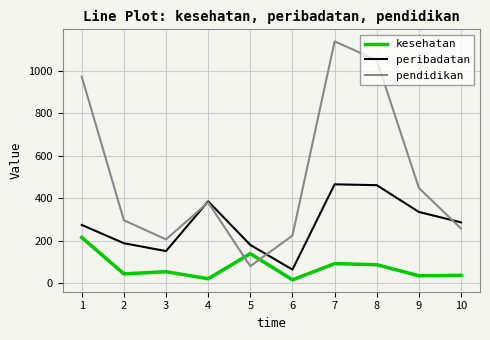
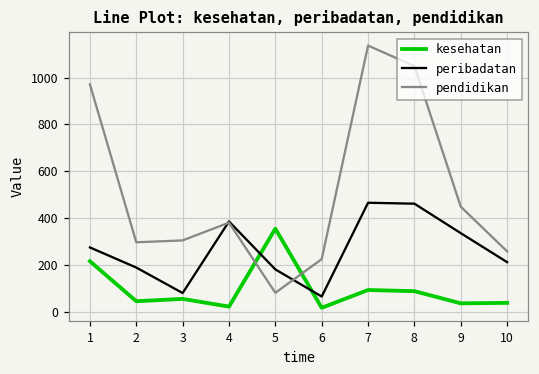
peribadatan, 3: 150 -> 80
pendidikan, 3: 210 -> 300
kesehatan, 5: 140 -> 350
peribadatan, 10: 290 -> 210
